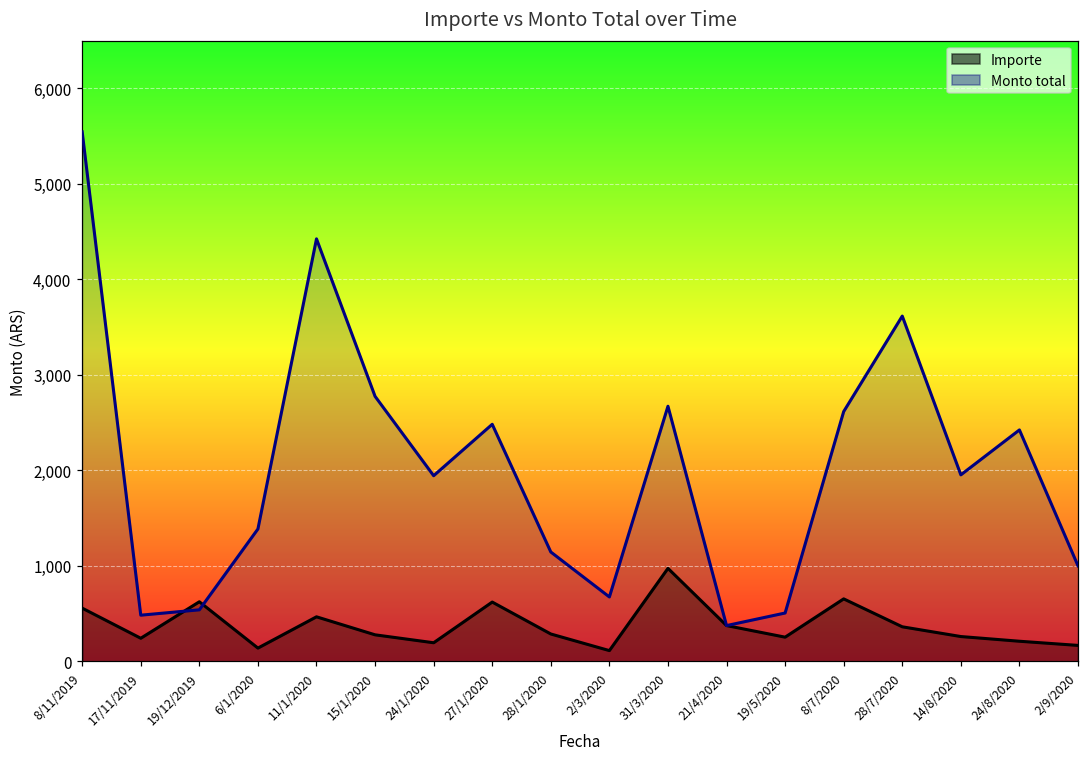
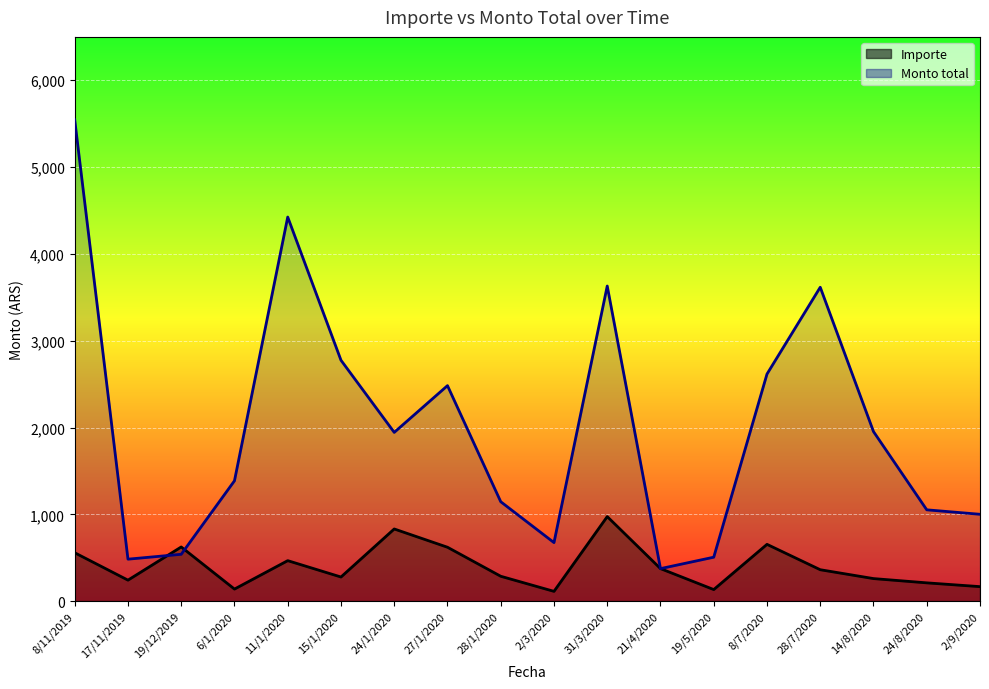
Importe, 24/1/2020: 200 -> 800
Monto total, 31/3/2020: 2,700 -> 3,600
Importe, 19/5/2020: 300 -> 100
Monto total, 24/8/2020: 2,400 -> 1,100
